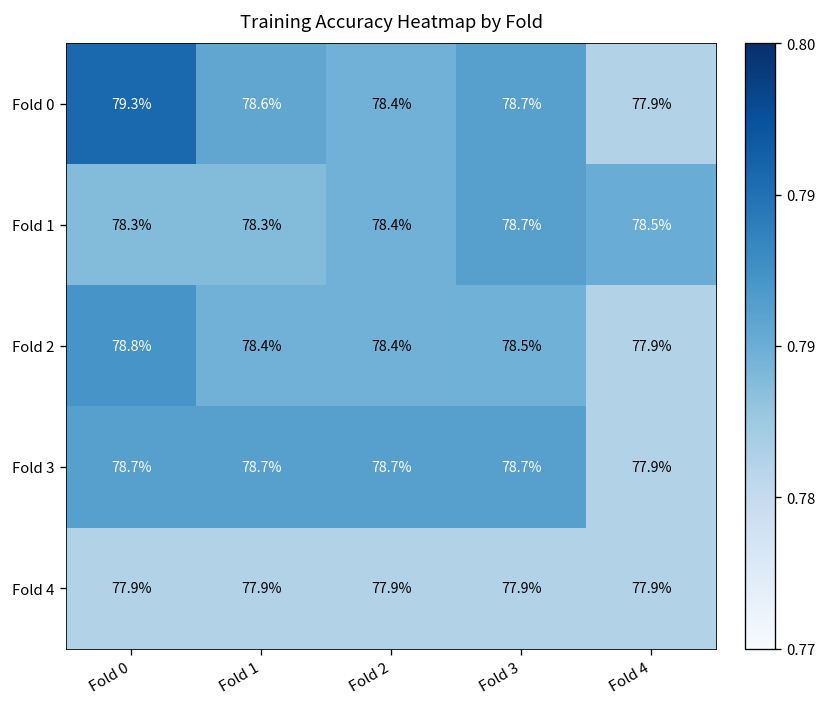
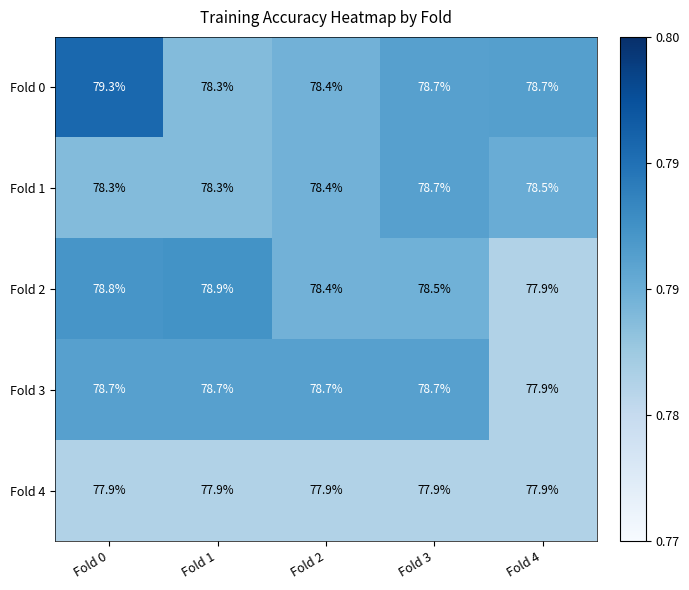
Fold 0, Fold 1: 78.6% -> 78.3%
Fold 0, Fold 4: 77.9% -> 78.7%
Fold 2, Fold 1: 78.4% -> 78.9%
